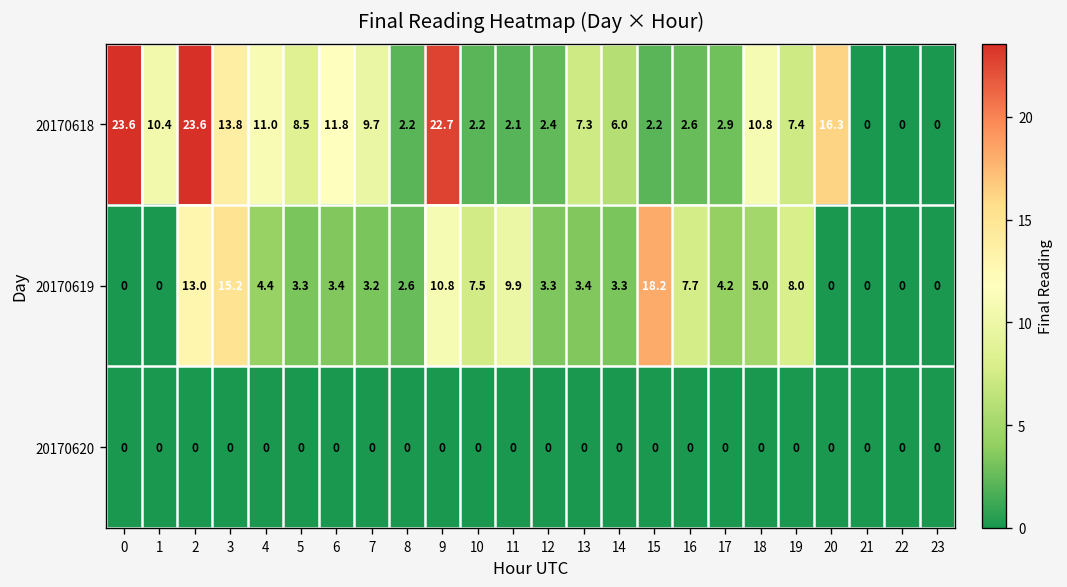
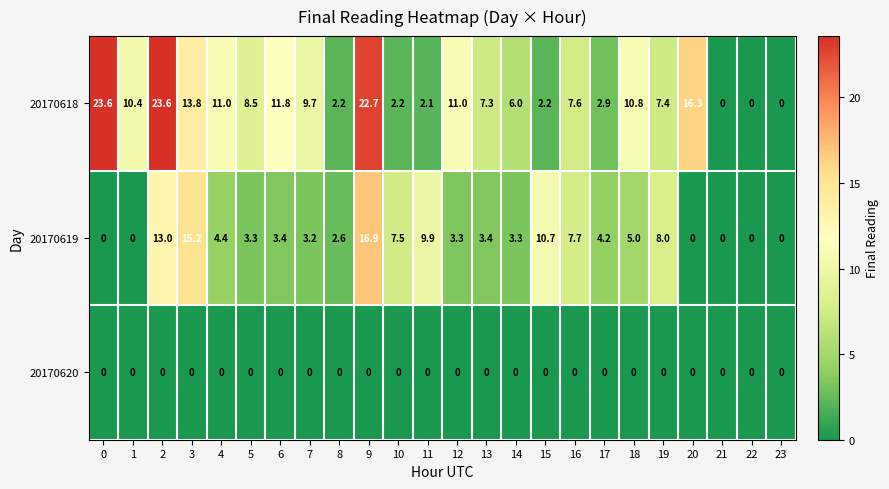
20170618, 12: 2.4 -> 11.0
20170618, 16: 2.6 -> 7.6
20170619, 9: 10.8 -> 16.9
20170619, 15: 18.2 -> 10.7
